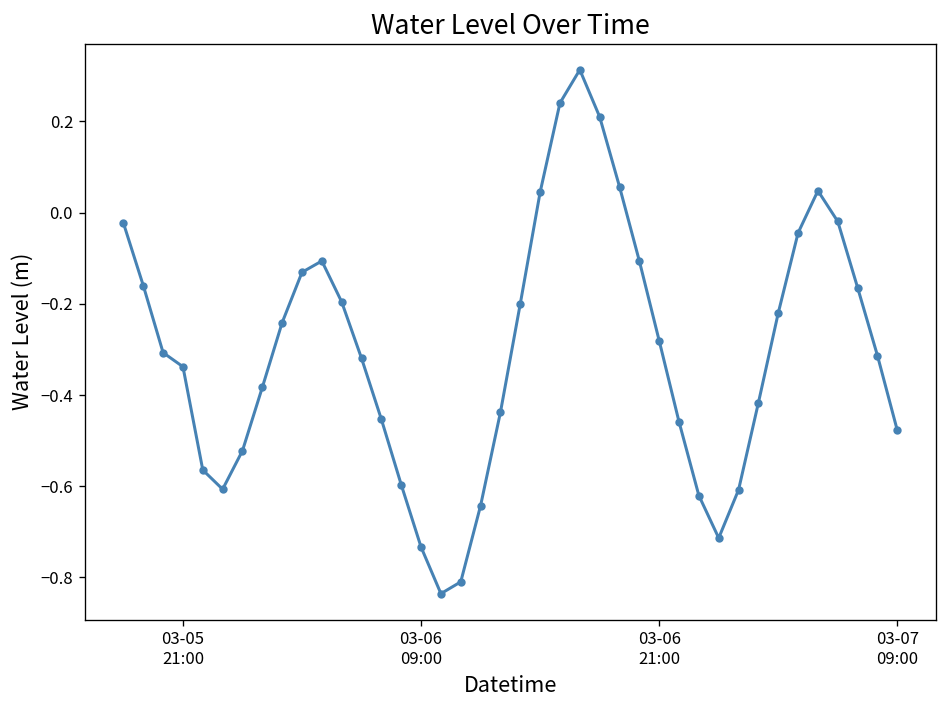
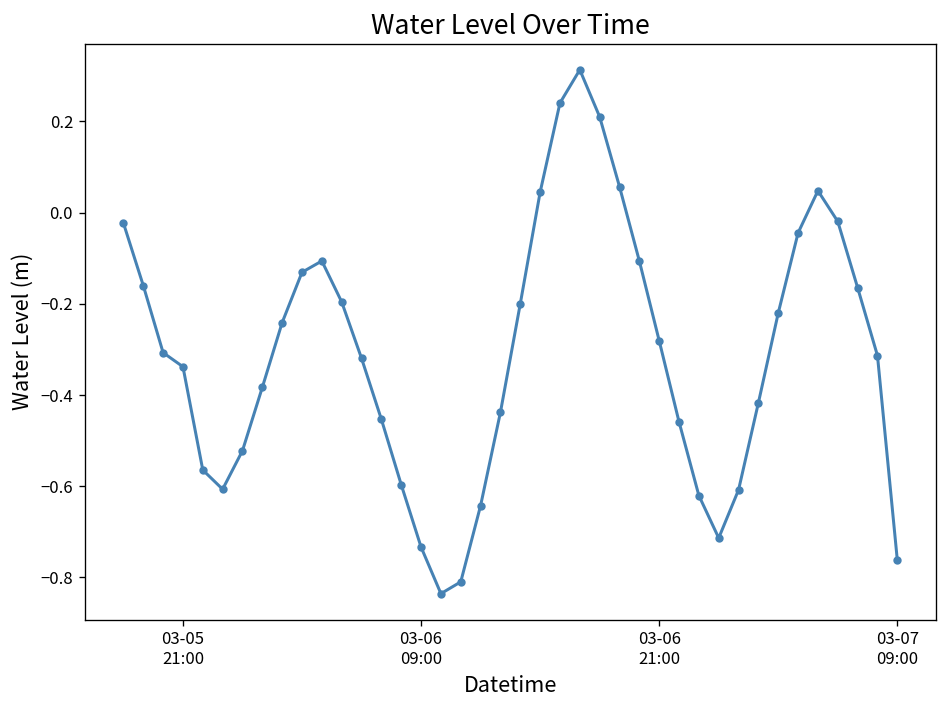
03-07 09:00: -0.48 -> -0.76
